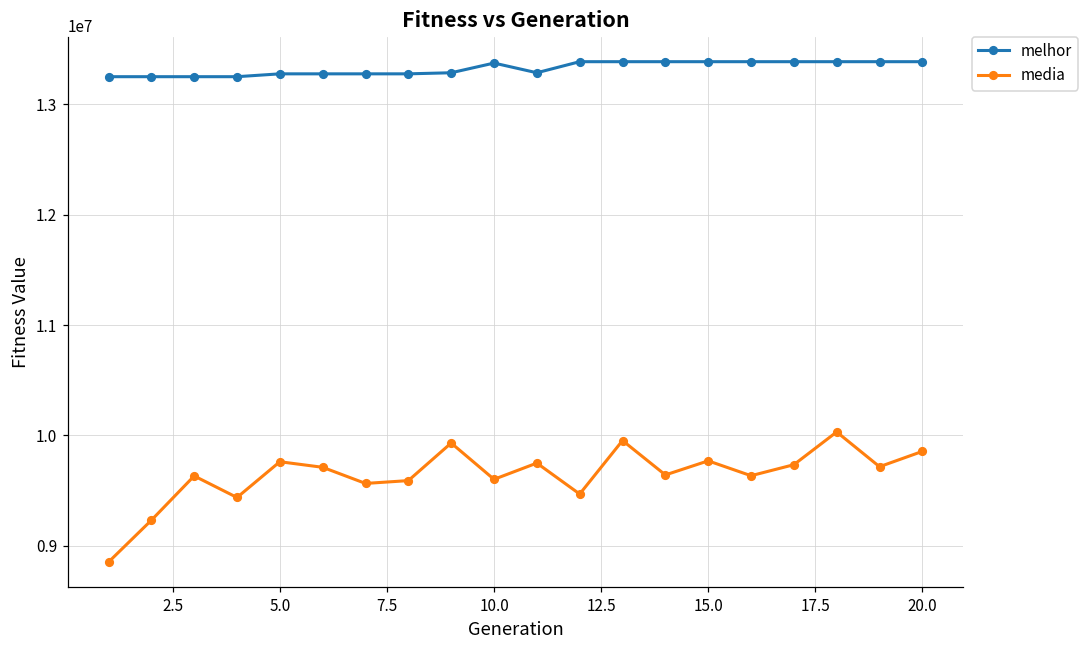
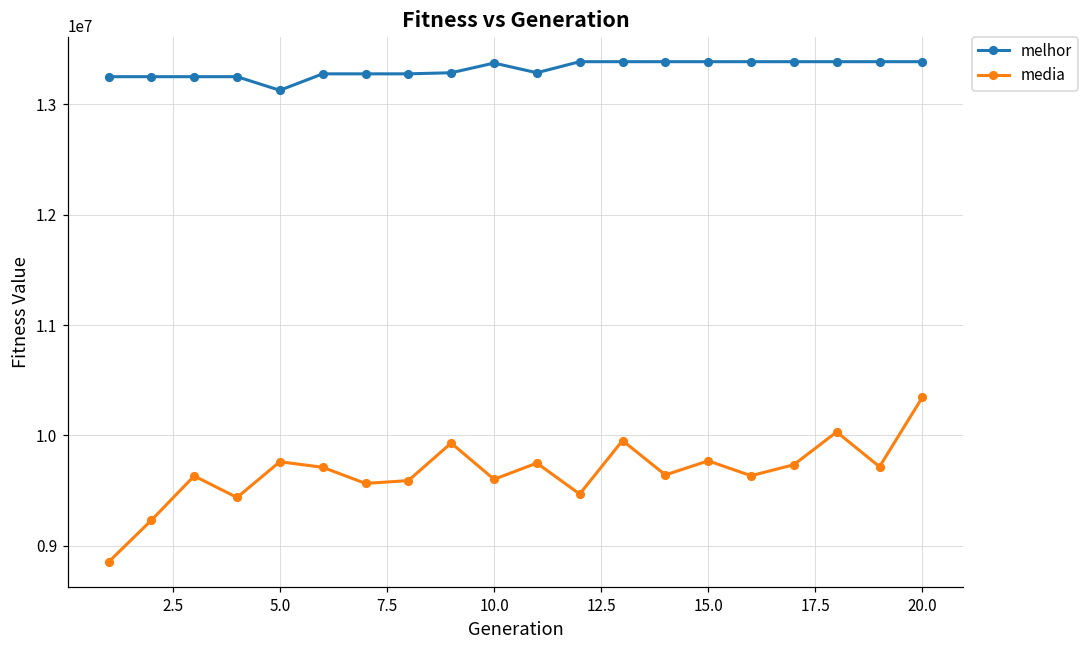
melhor, 5.0: 13280000 -> 13130000
media, 20.0: 9860000 -> 10350000
